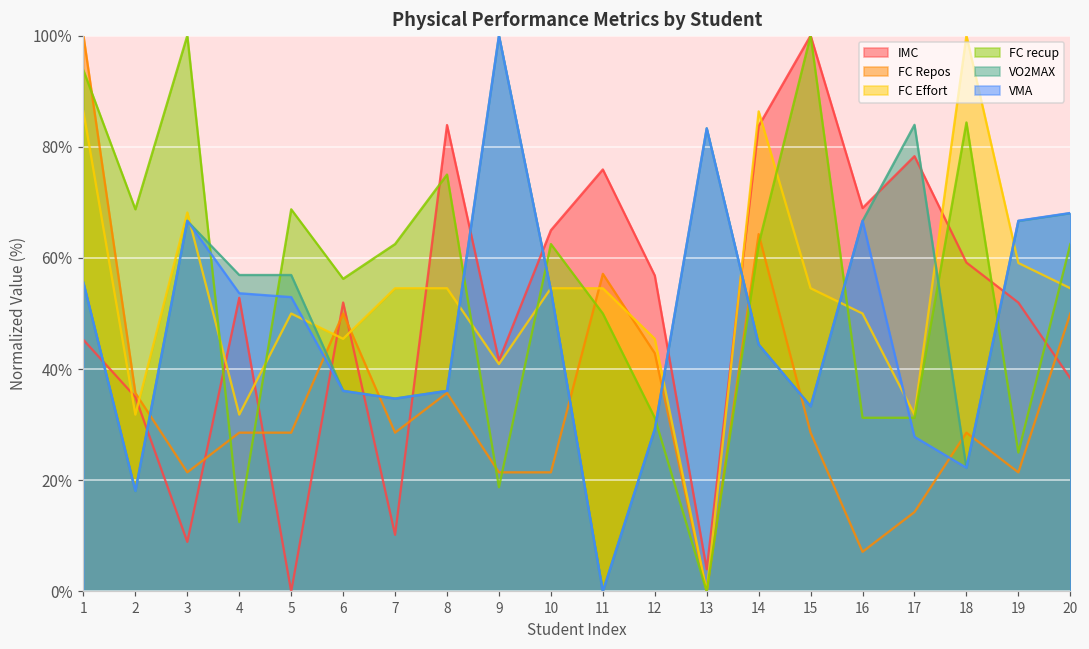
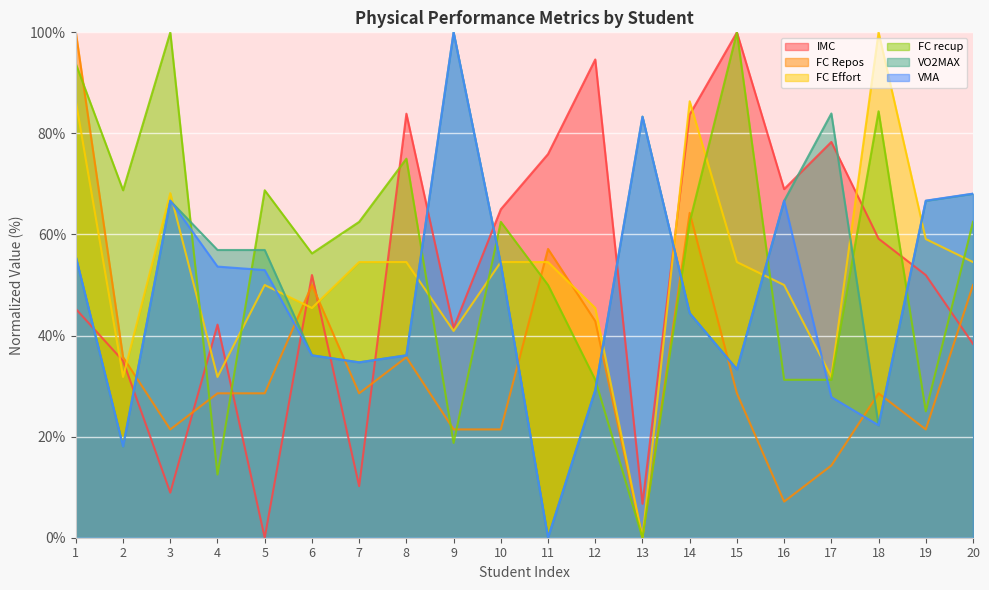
IMC, 4: 53% -> 42%
IMC, 12: 57% -> 95%
IMC, 13: 4% -> 7%
